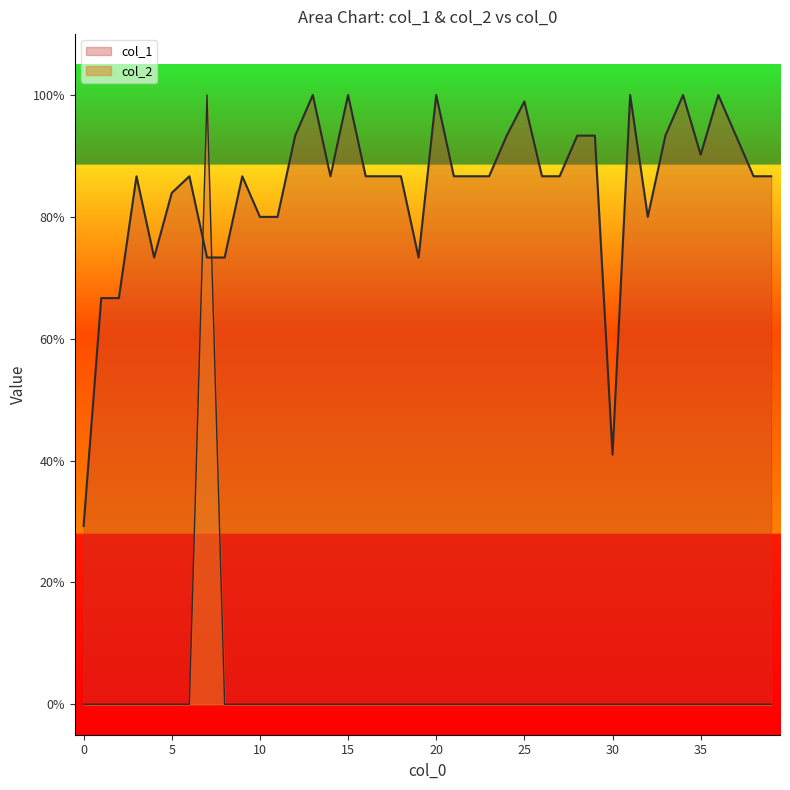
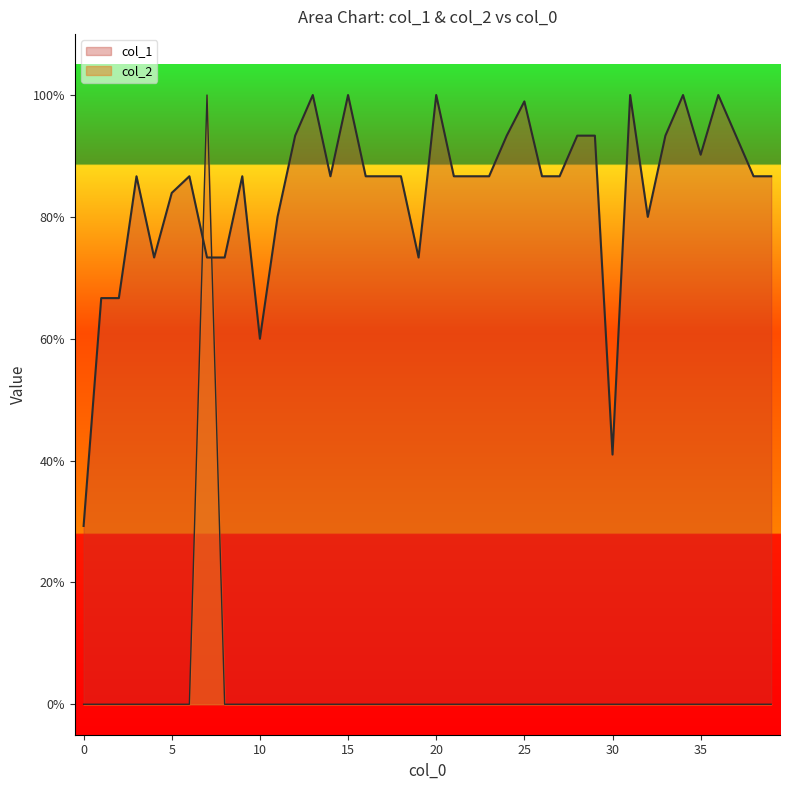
col_1, 10: 80% -> 60%
